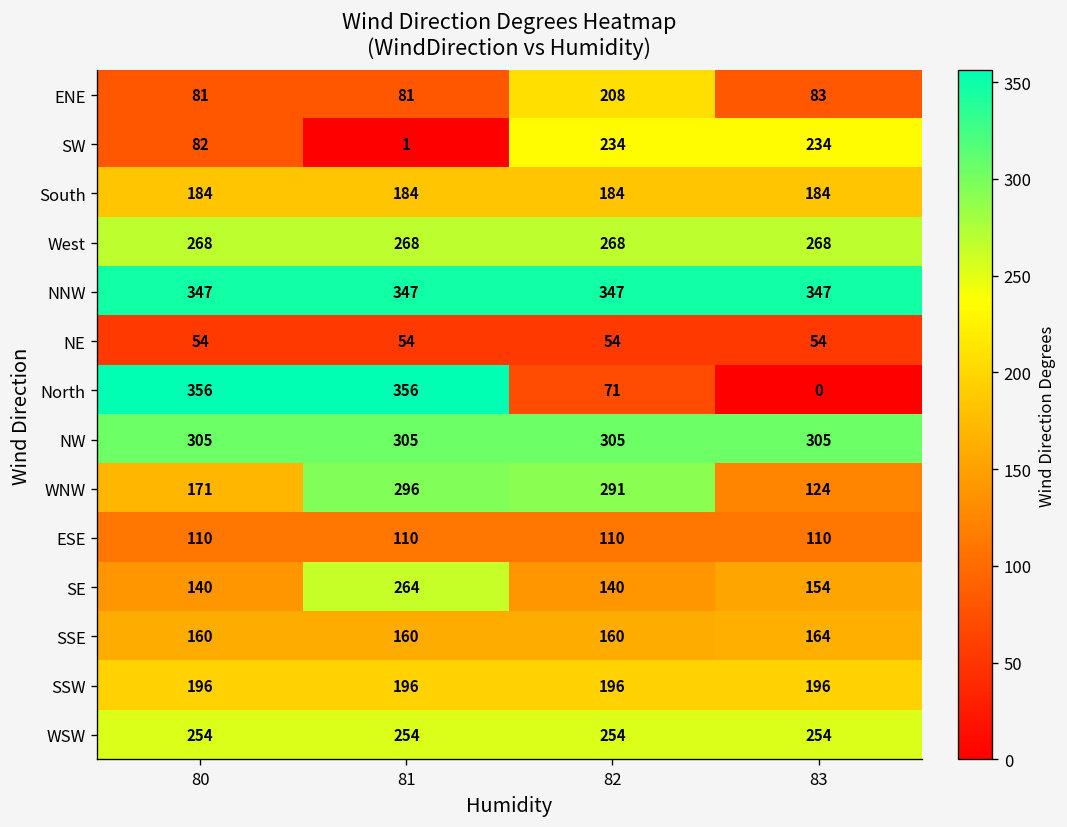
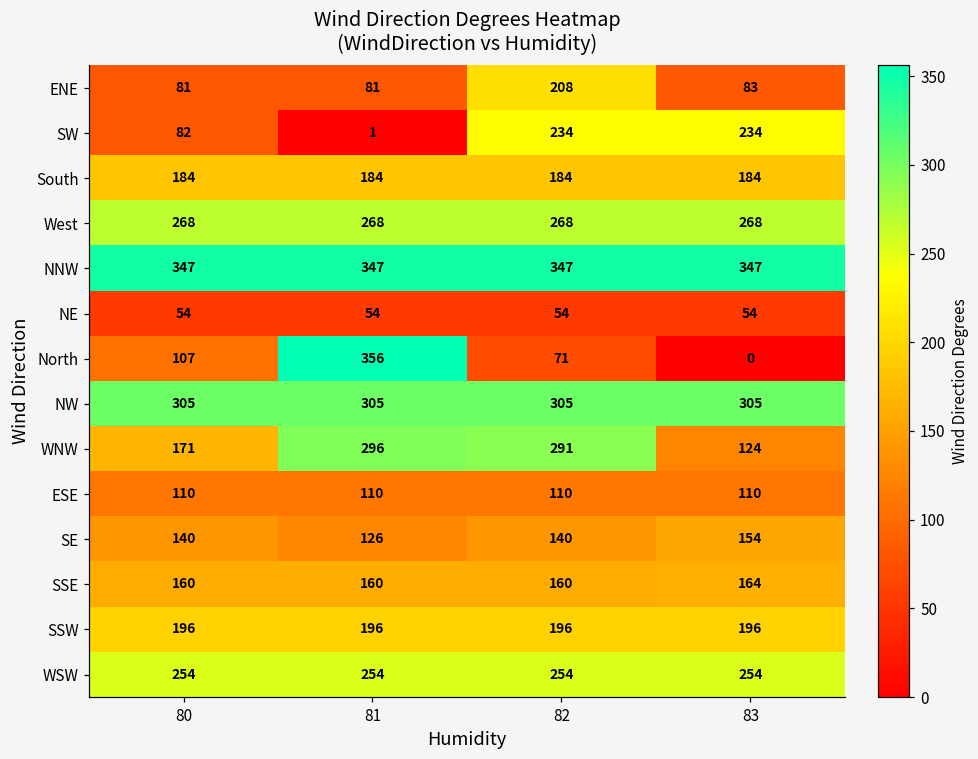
North, 80: 356 -> 107
SE, 81: 264 -> 126
